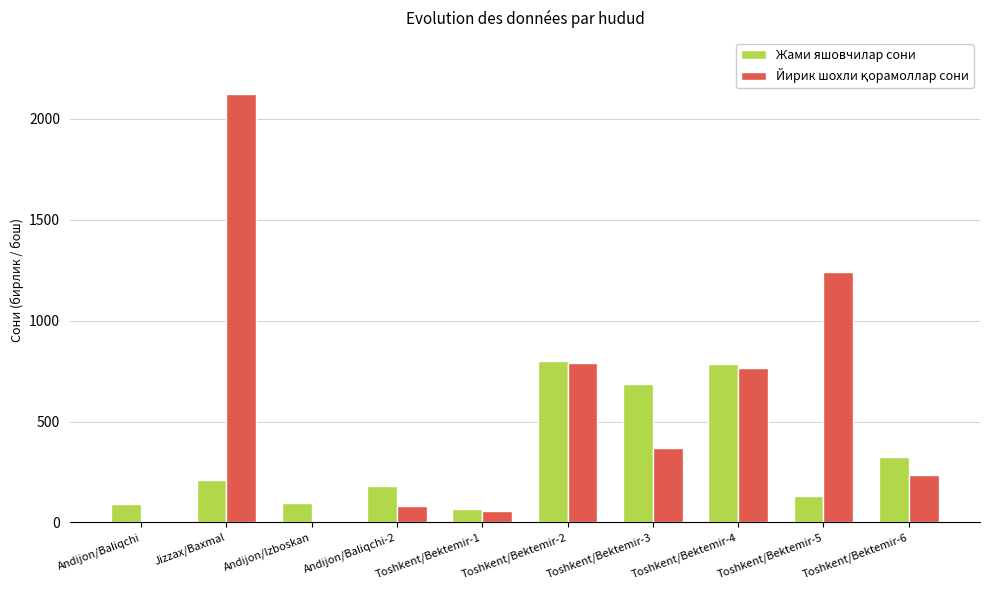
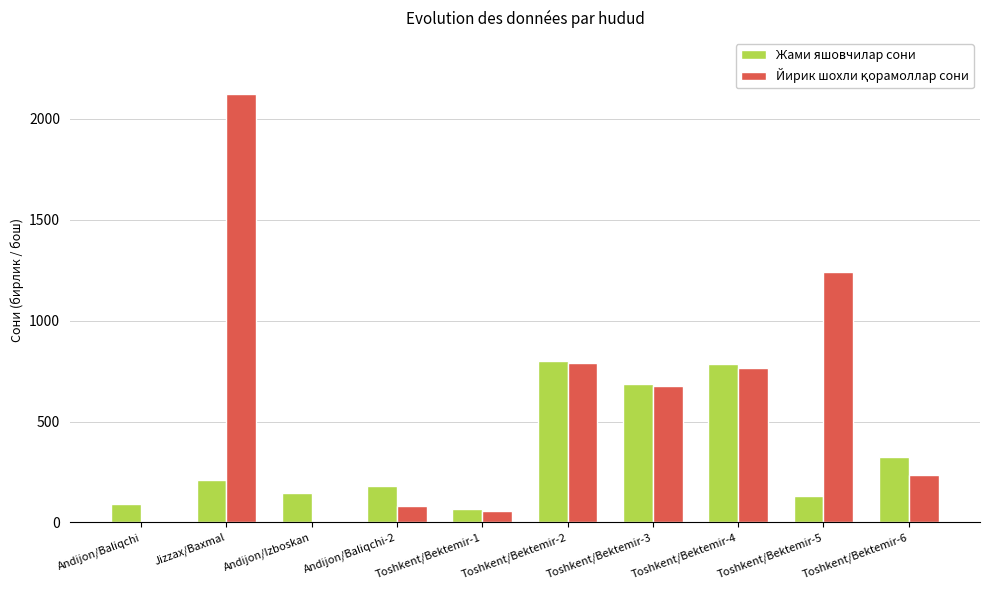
Жами яшовчилар сони, Andijon/Izboskan: 100 -> 150
Йирик шохли қорамоллар сони, Toshkent/Bektemir-3: 370 -> 680
